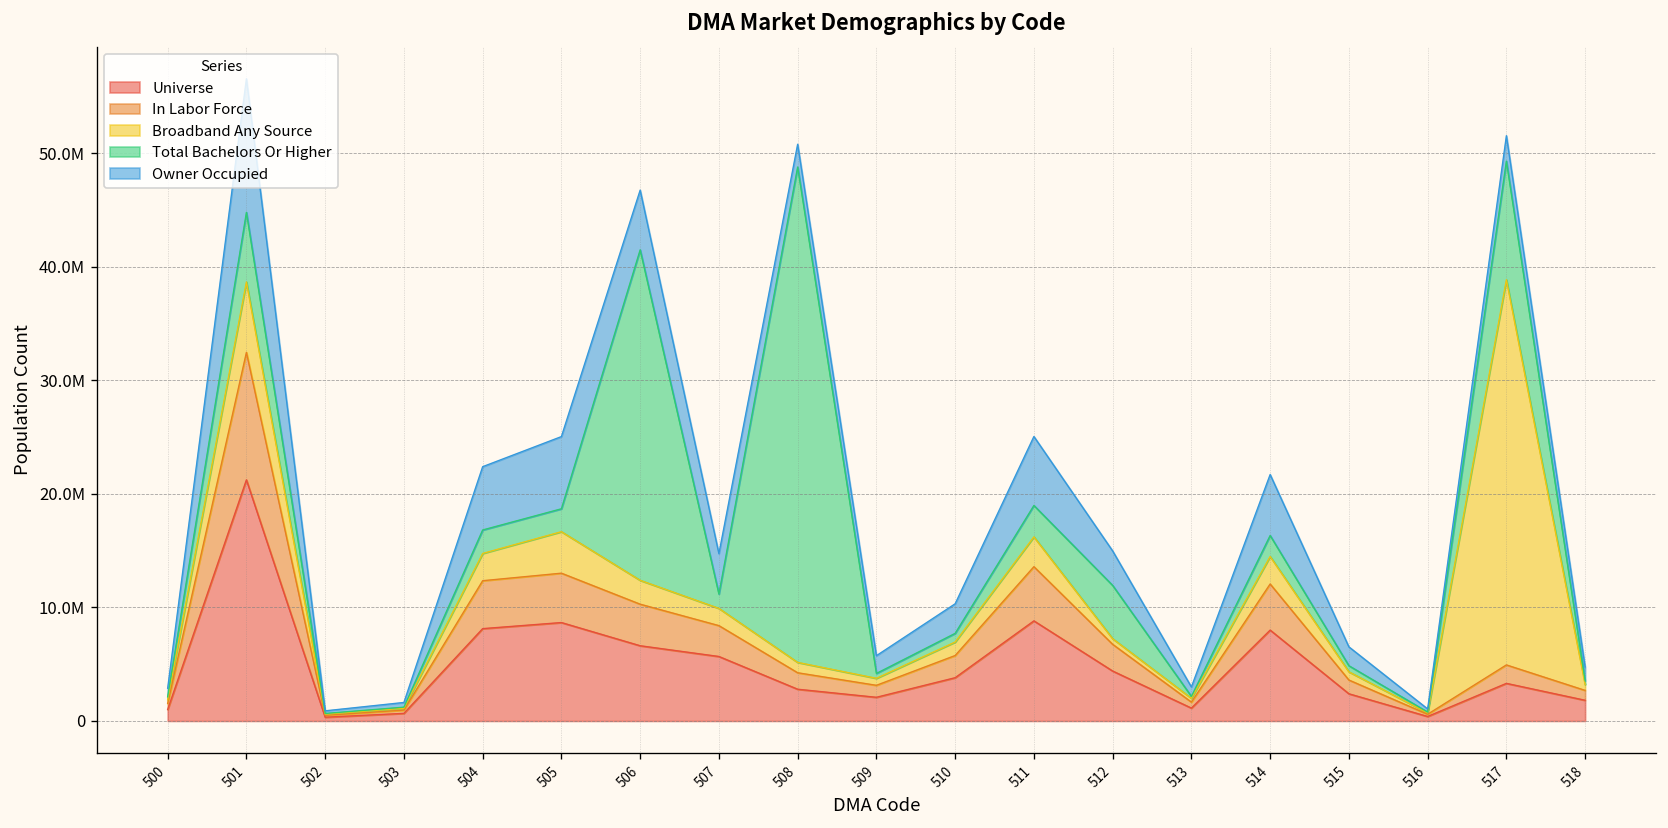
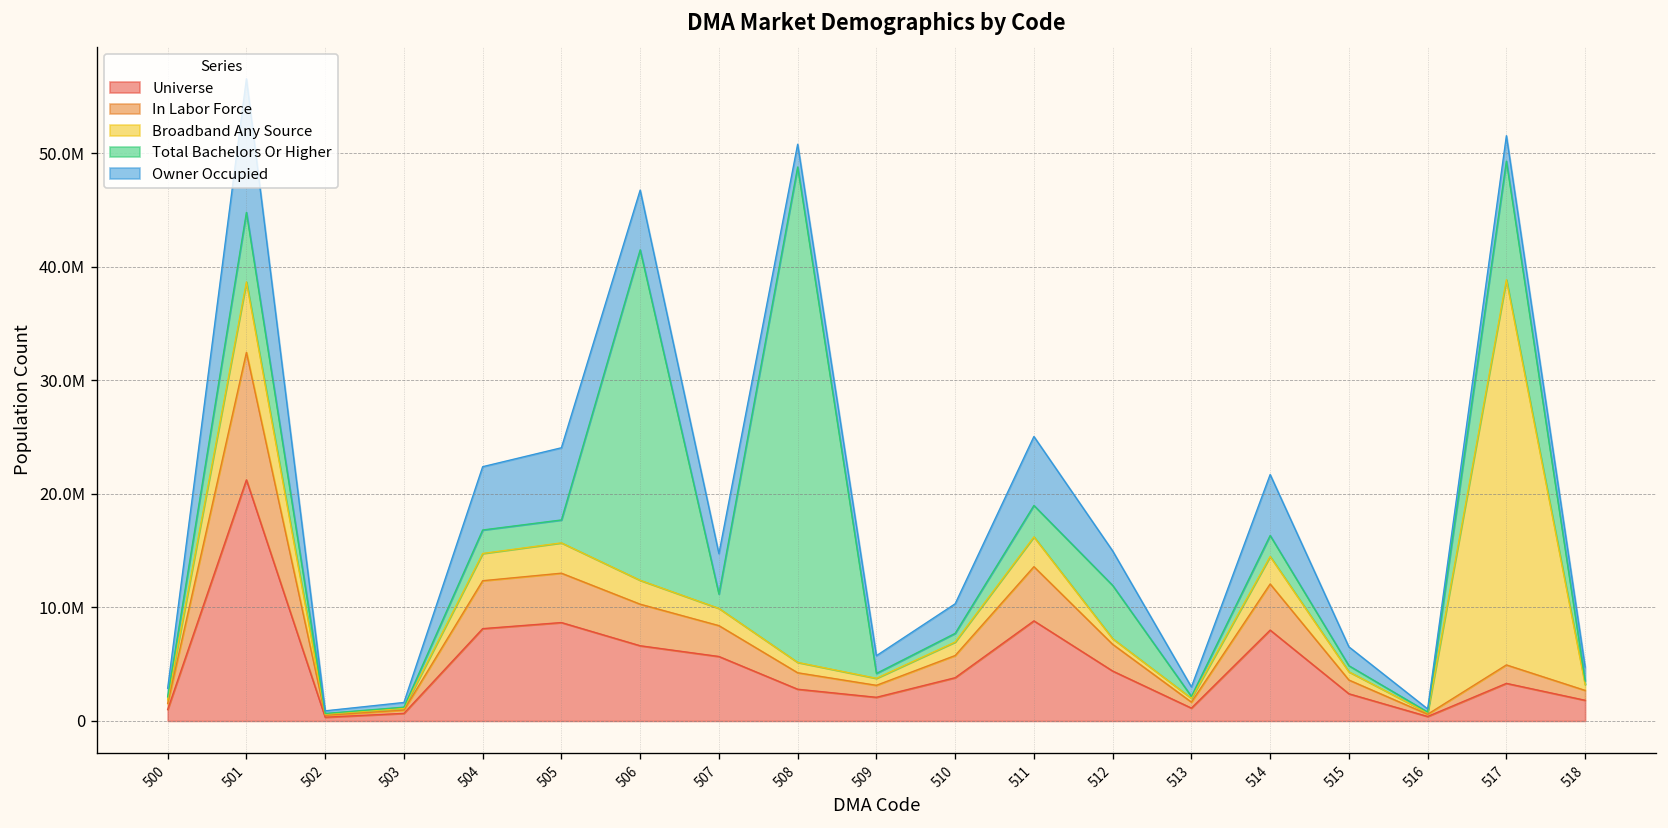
Broadband Any Source, 505: 4000000 -> 3000000
